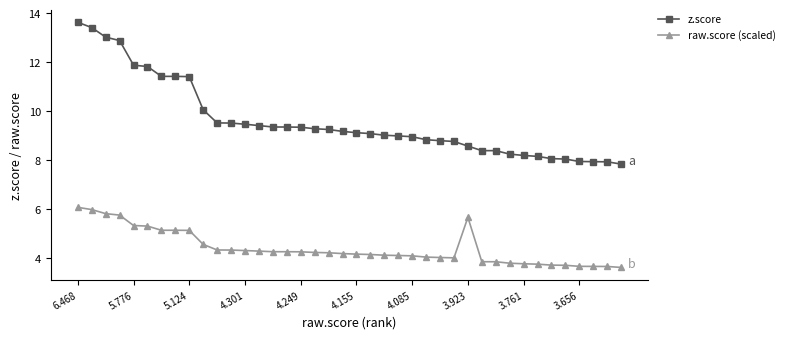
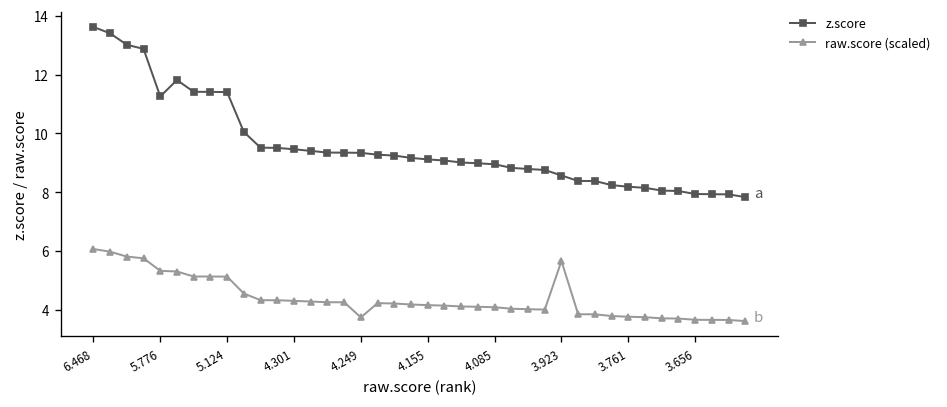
z.score, 5.776: 11.9 -> 11.3
raw.score (scaled), 4.249: 4.2 -> 3.7
